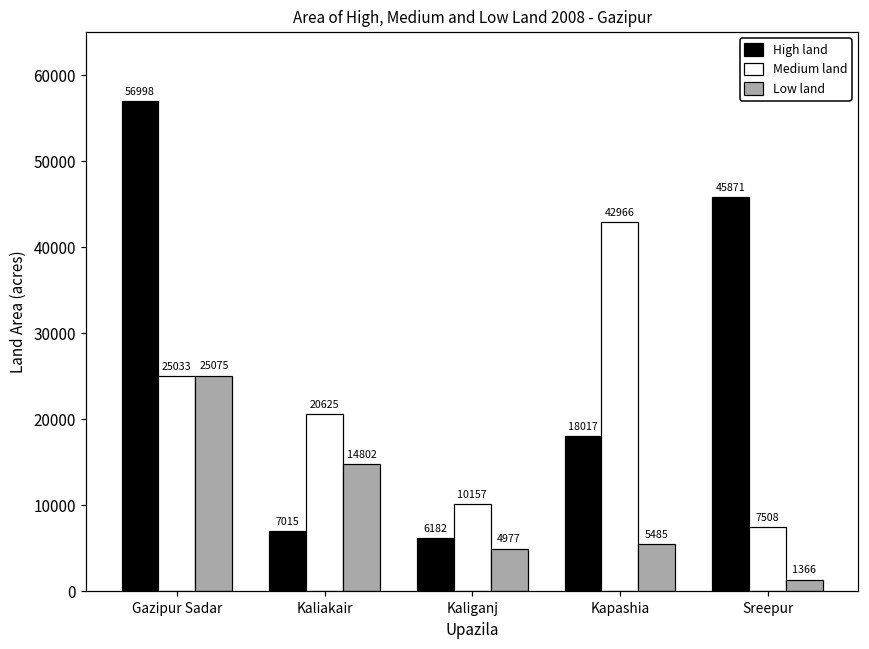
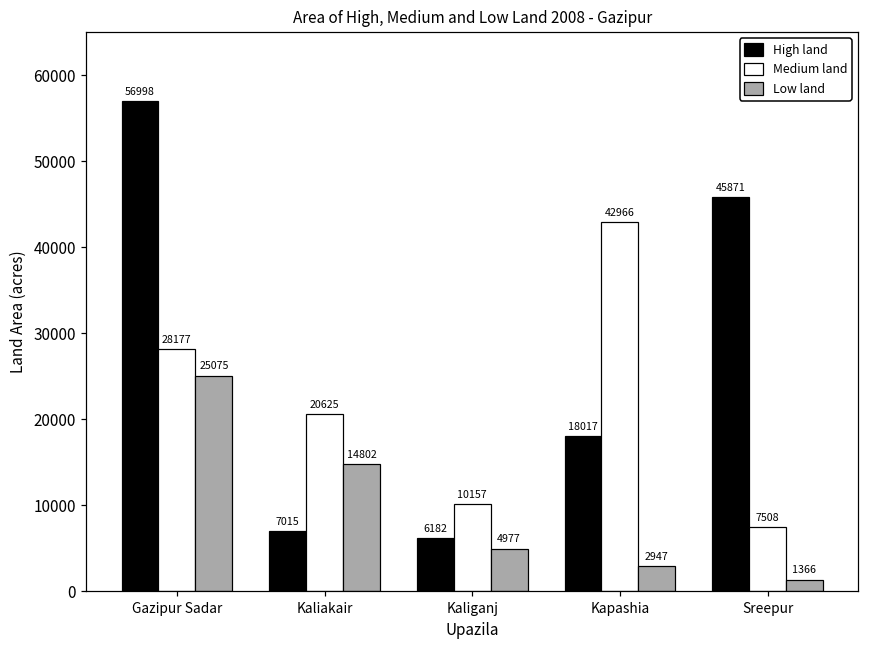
Medium land, Gazipur Sadar: 25033 -> 28177
Low land, Kapashia: 5485 -> 2947
